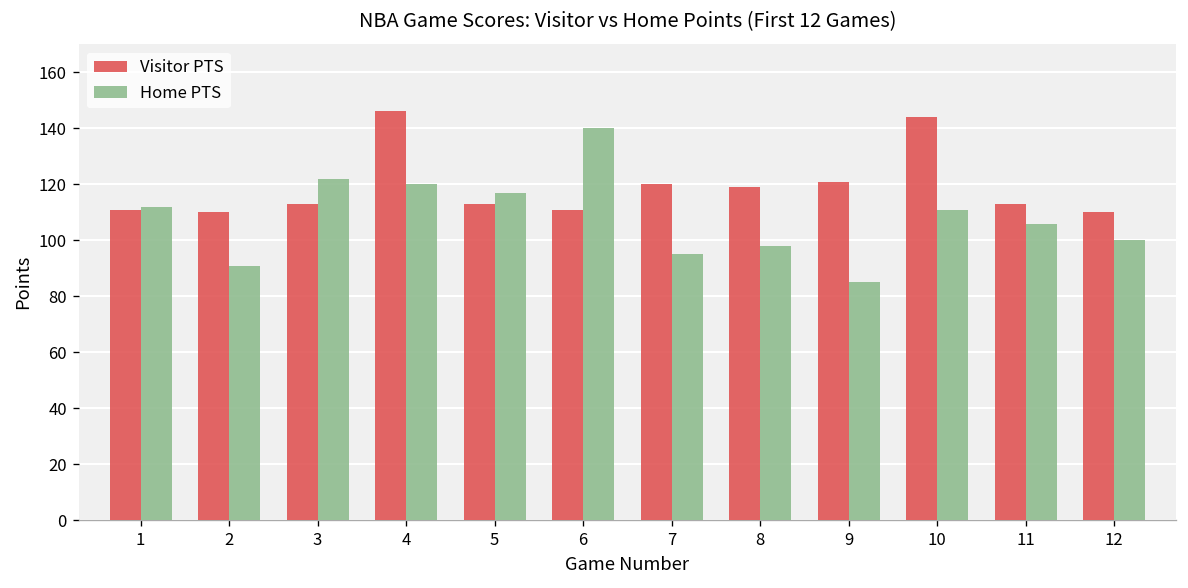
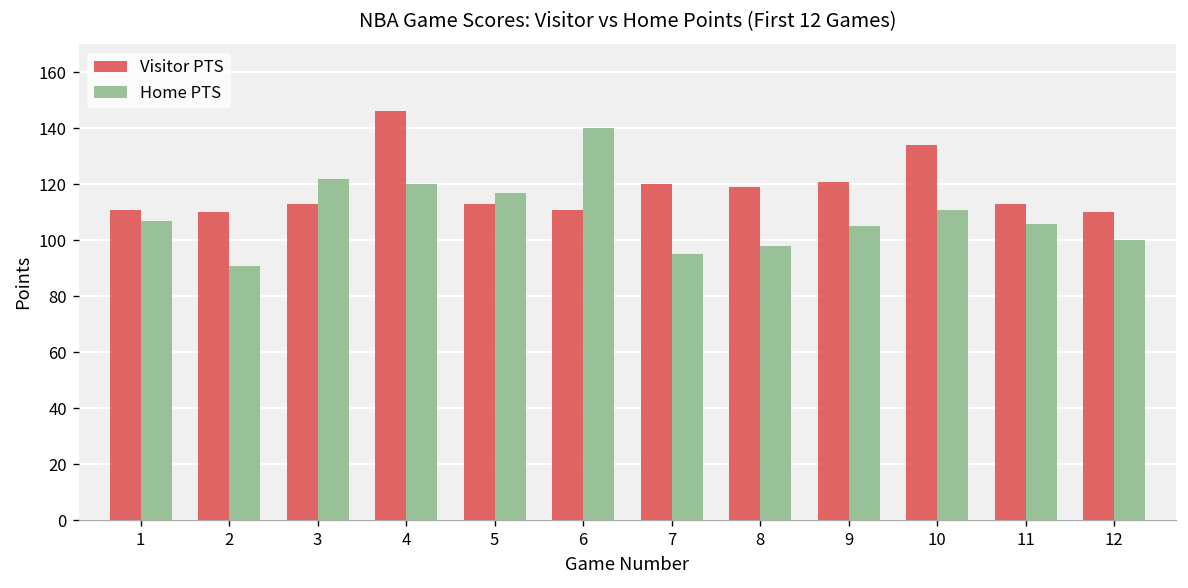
Home PTS, 1: 112 -> 107
Home PTS, 9: 85 -> 105
Visitor PTS, 10: 144 -> 134
